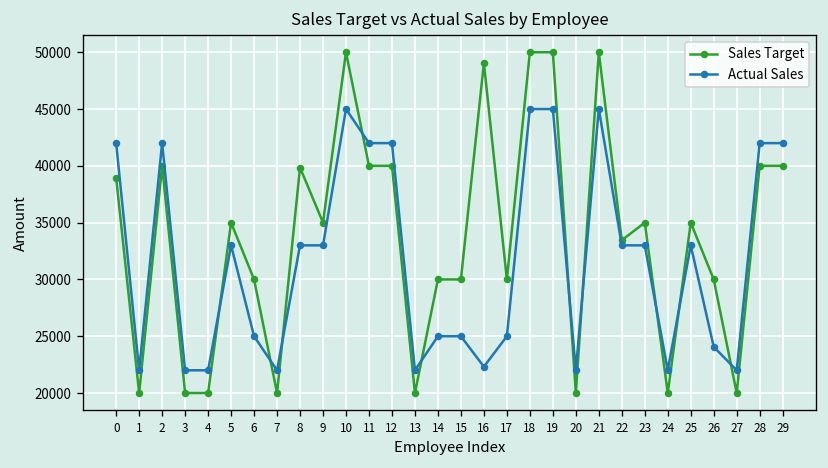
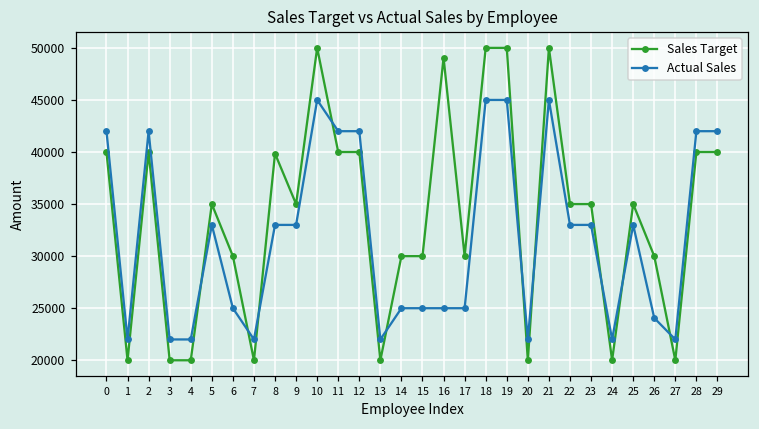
Sales Target, 0: 39000 -> 40000
Actual Sales, 16: 22000 -> 25000
Sales Target, 22: 33000 -> 35000
